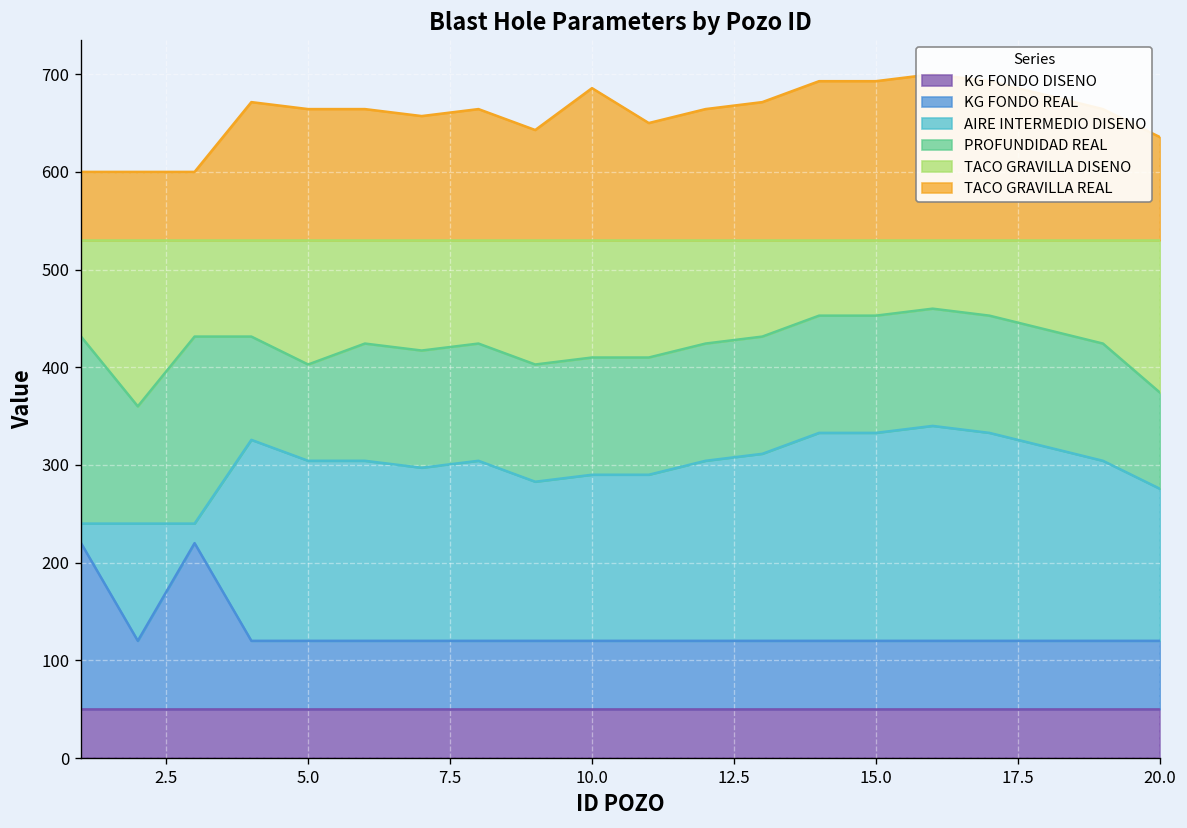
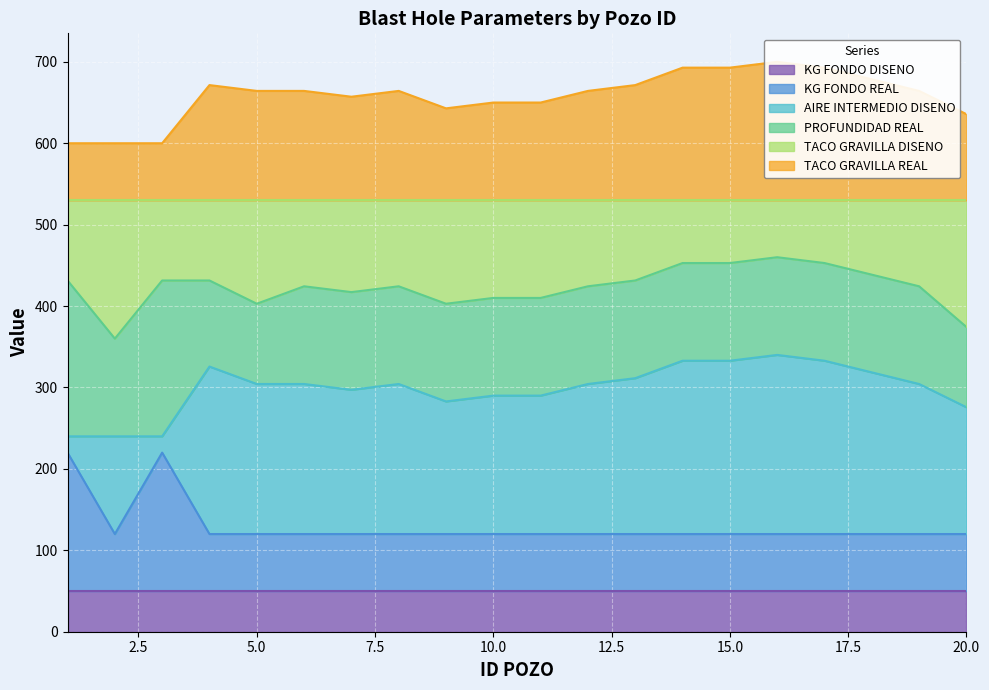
TACO GRAVILLA REAL, 10.0: 690 -> 650
